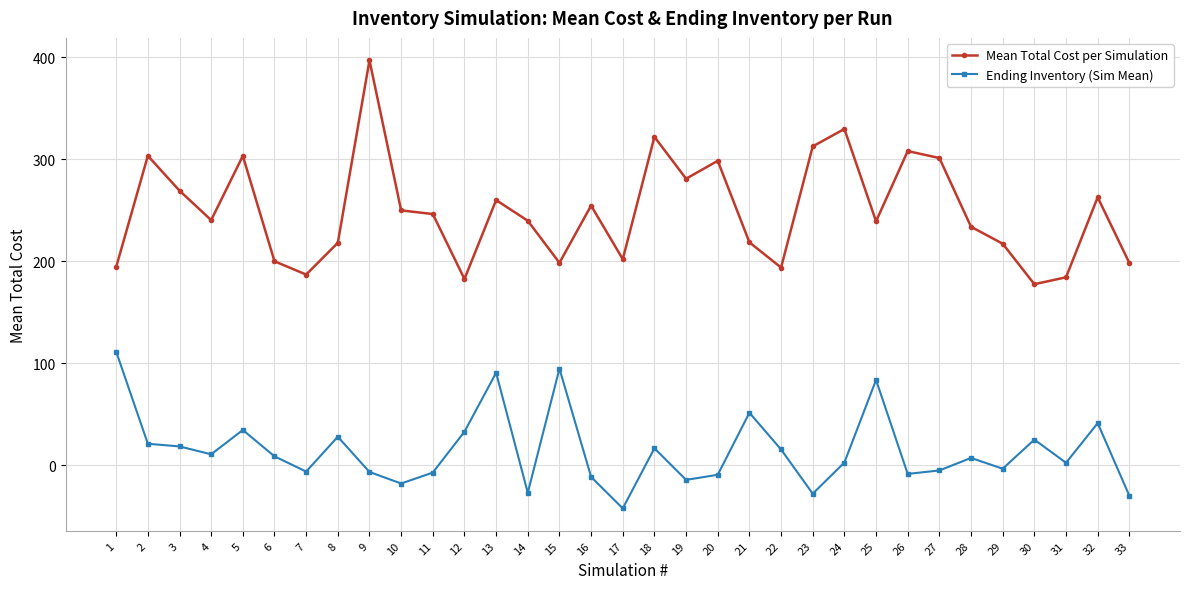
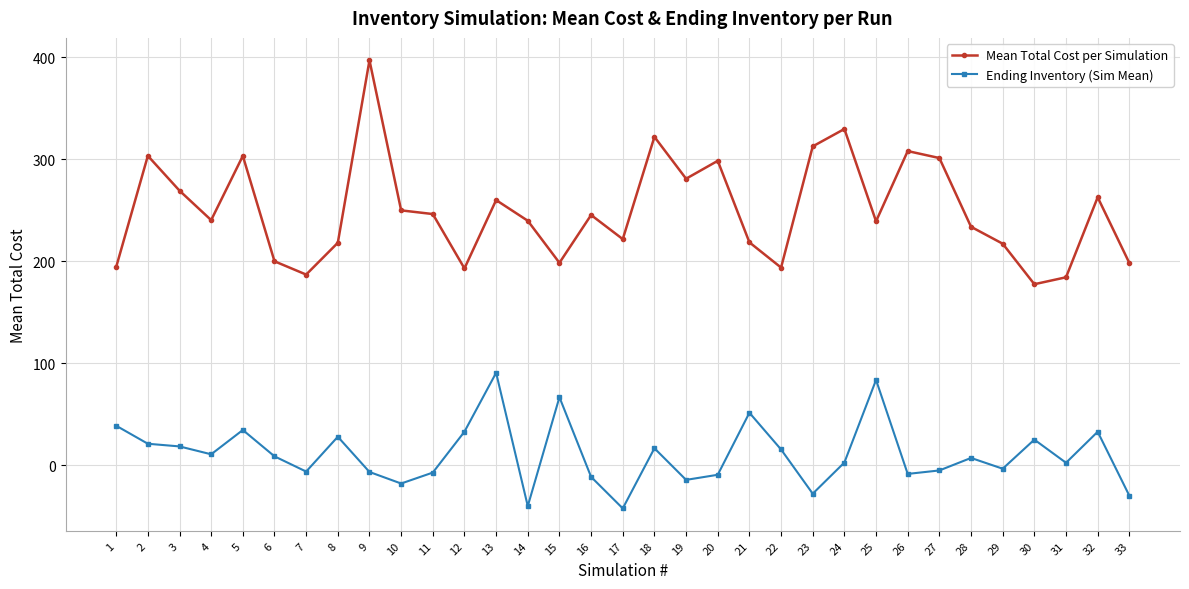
Ending Inventory (Sim Mean), 1: 111 -> 39
Mean Total Cost per Simulation, 12: 183 -> 193
Ending Inventory (Sim Mean), 14: -27 -> -40
Ending Inventory (Sim Mean), 15: 95 -> 67
Mean Total Cost per Simulation, 16: 255 -> 245
Mean Total Cost per Simulation, 17: 202 -> 222
Ending Inventory (Sim Mean), 32: 41 -> 33
